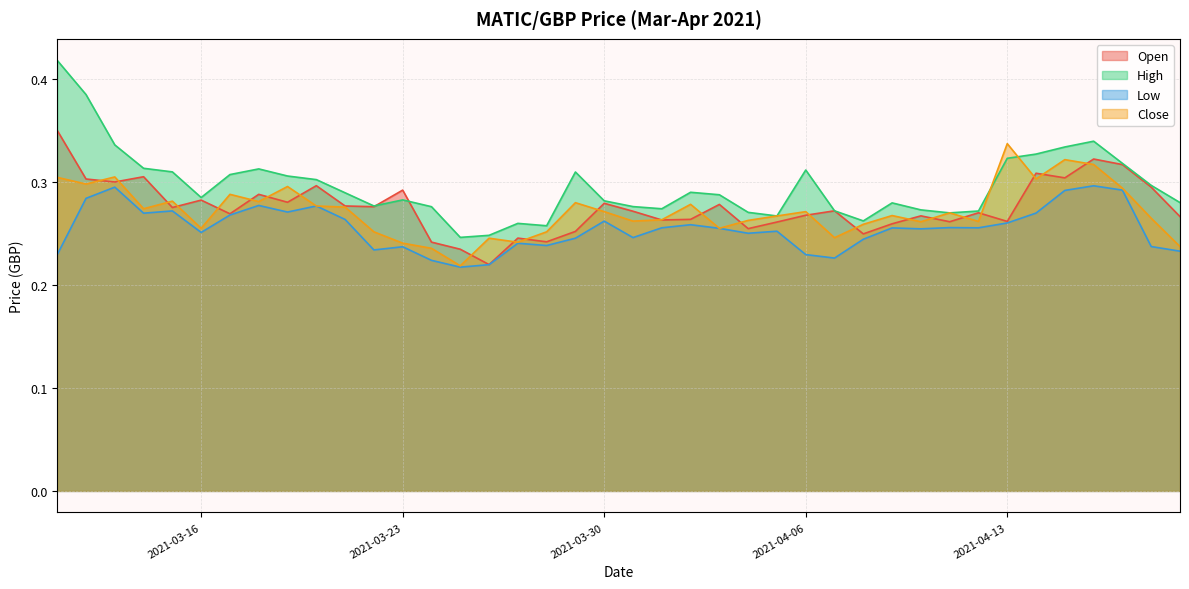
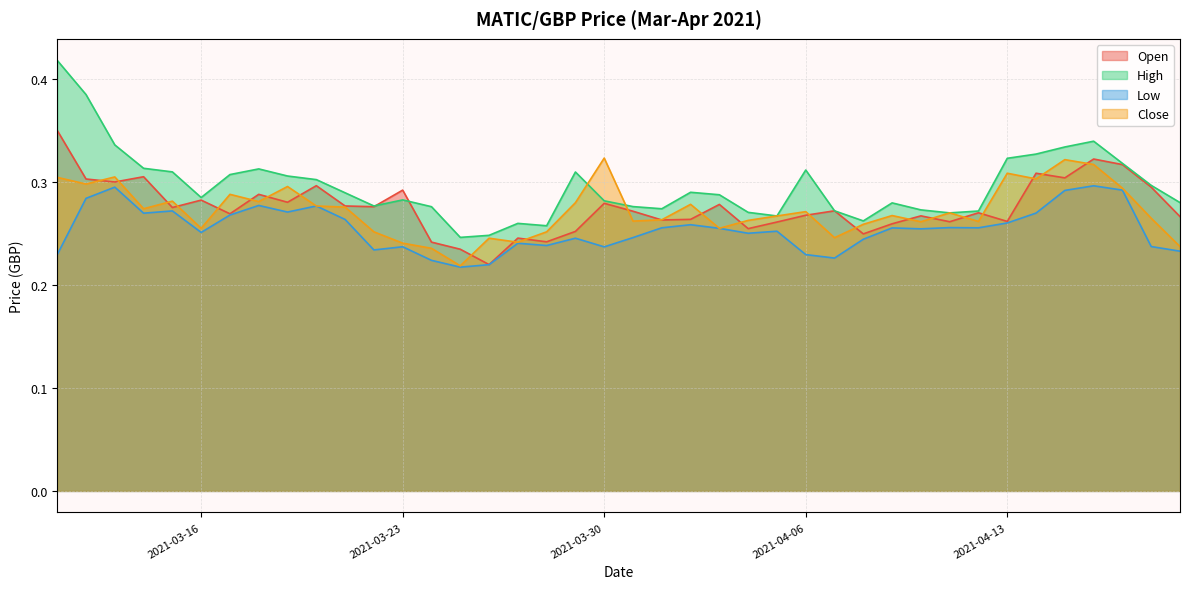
Low, 2021-03-30: 0.262 -> 0.237
Close, 2021-03-30: 0.271 -> 0.323
Close, 2021-04-13: 0.337 -> 0.309
